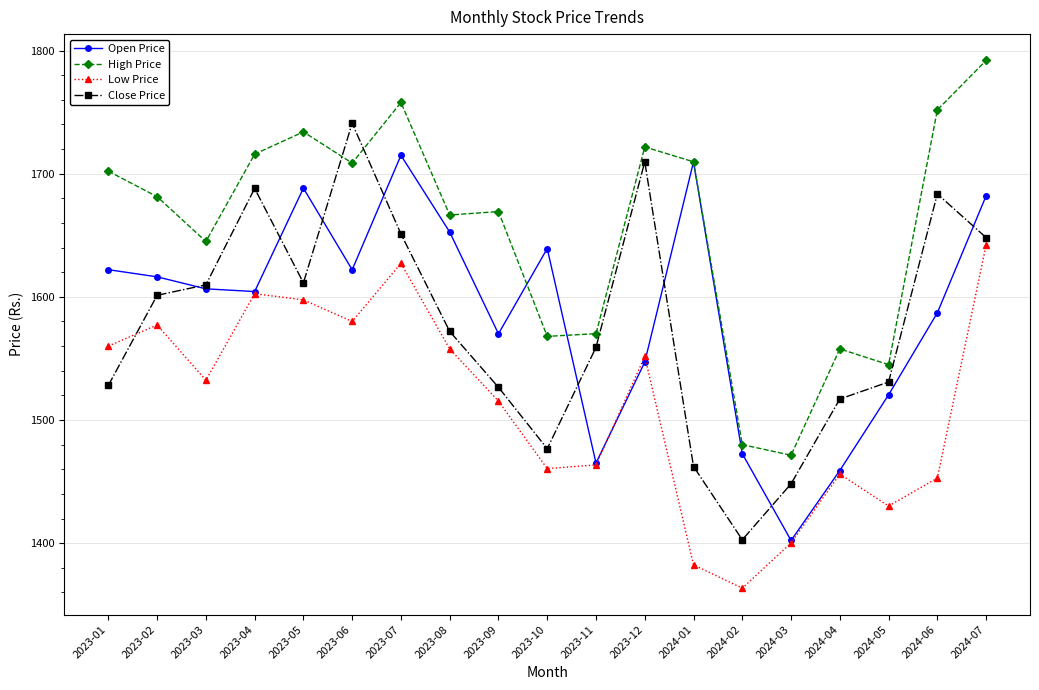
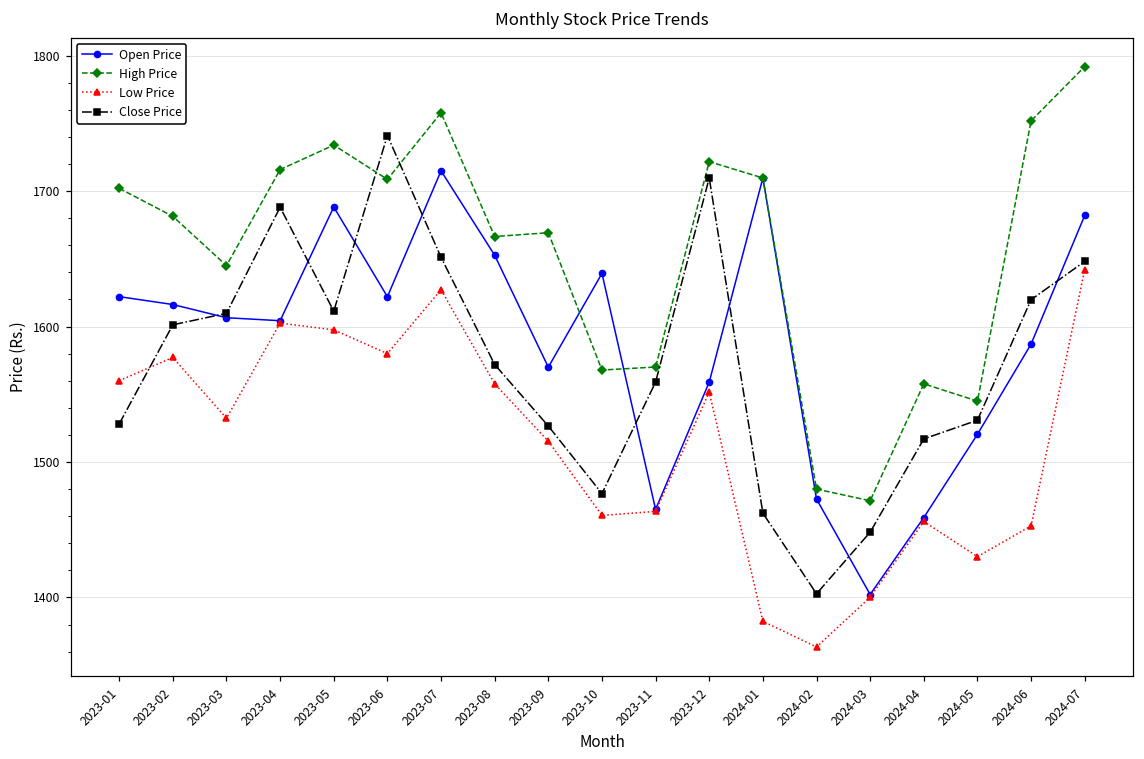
Open Price, 2023-12: 1547 -> 1559
Close Price, 2024-06: 1684 -> 1620
